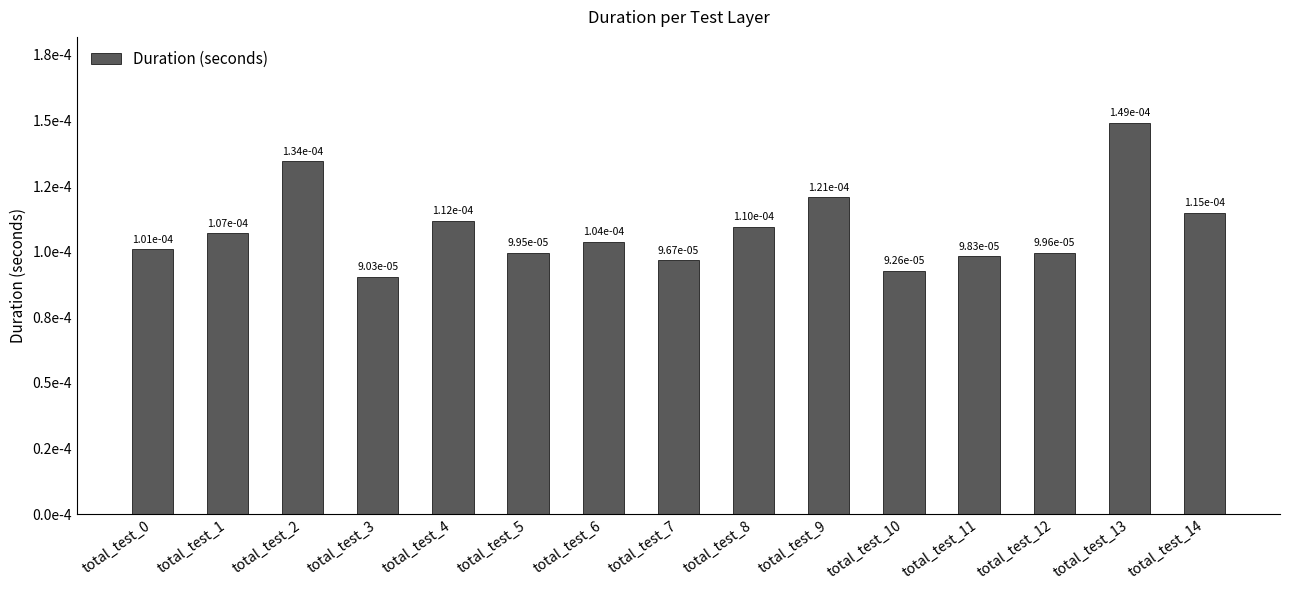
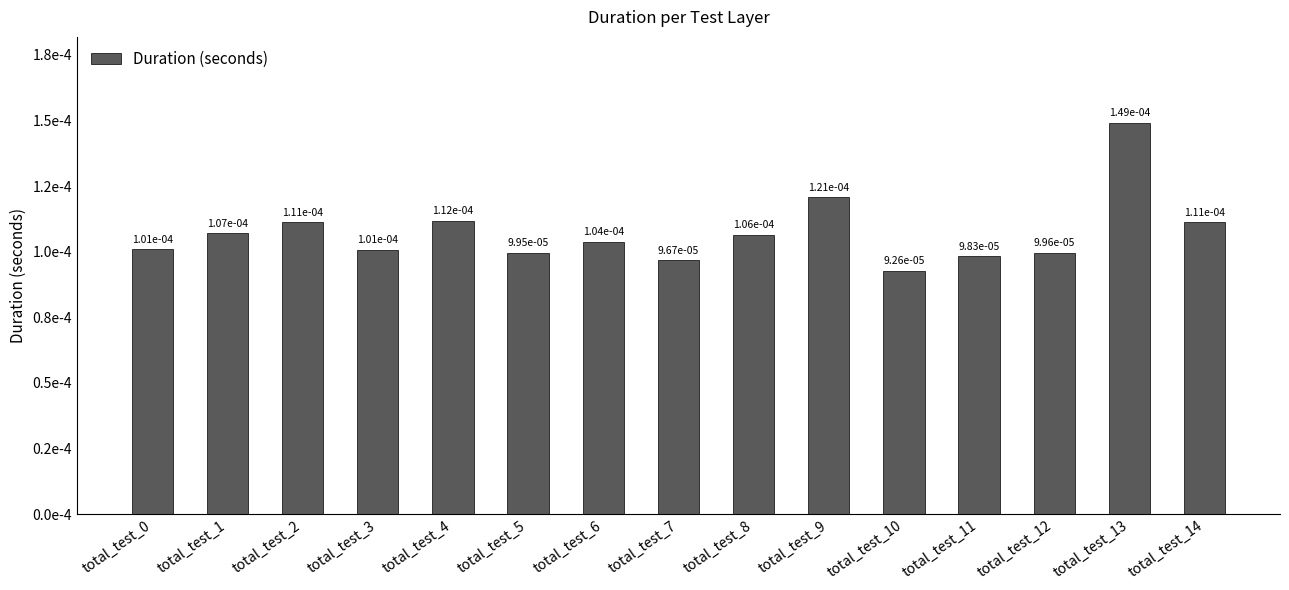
total_test_2: 1.34e-04 -> 1.11e-04
total_test_3: 9.03e-05 -> 1.01e-04
total_test_8: 1.10e-04 -> 1.06e-04
total_test_14: 1.15e-04 -> 1.11e-04
